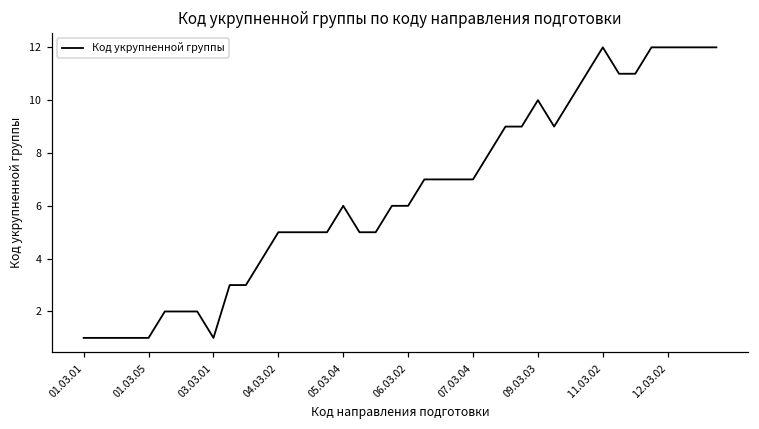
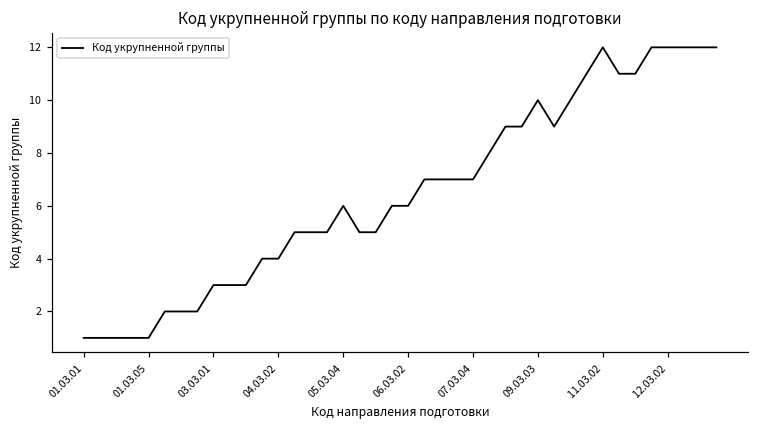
03.03.01: 1 -> 3
04.03.02: 5 -> 4
